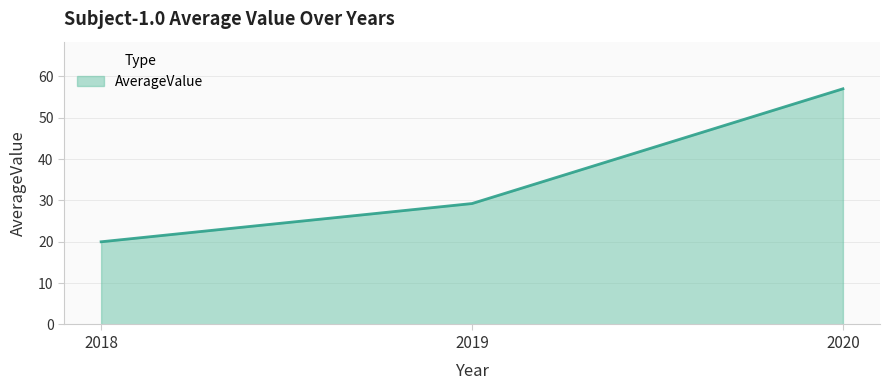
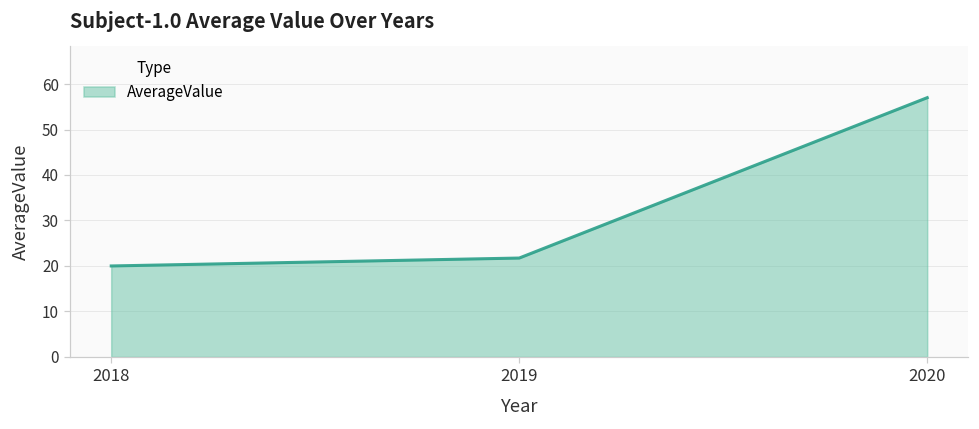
2019: 29 -> 22
